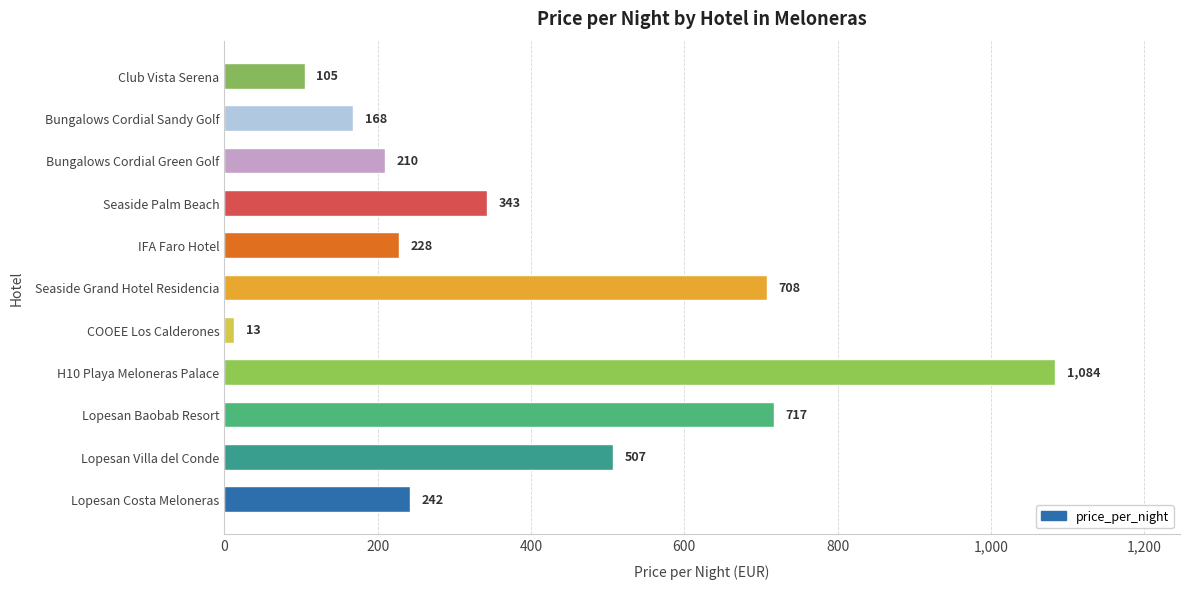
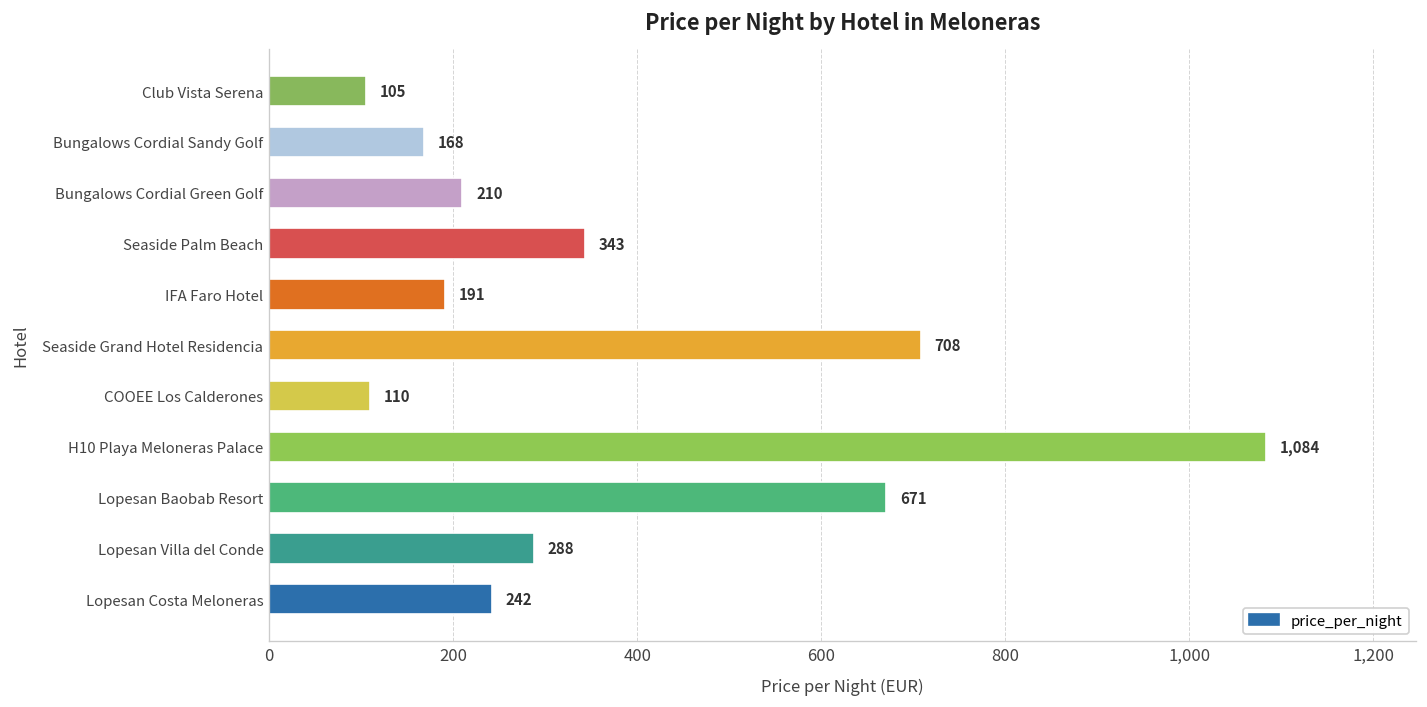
IFA Faro Hotel: 228 -> 191
COOEE Los Calderones: 13 -> 110
Lopesan Baobab Resort: 717 -> 671
Lopesan Villa del Conde: 507 -> 288
